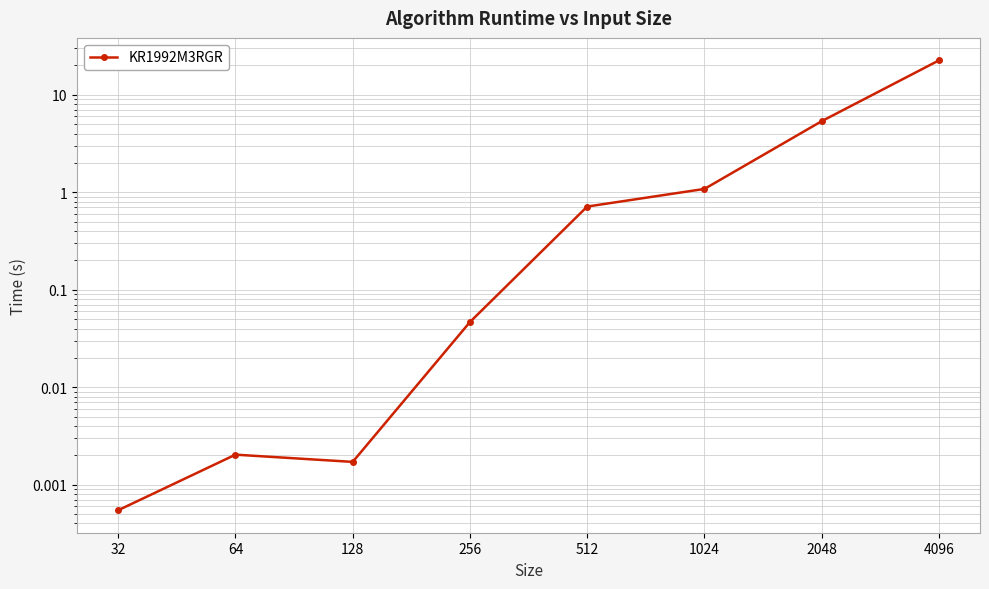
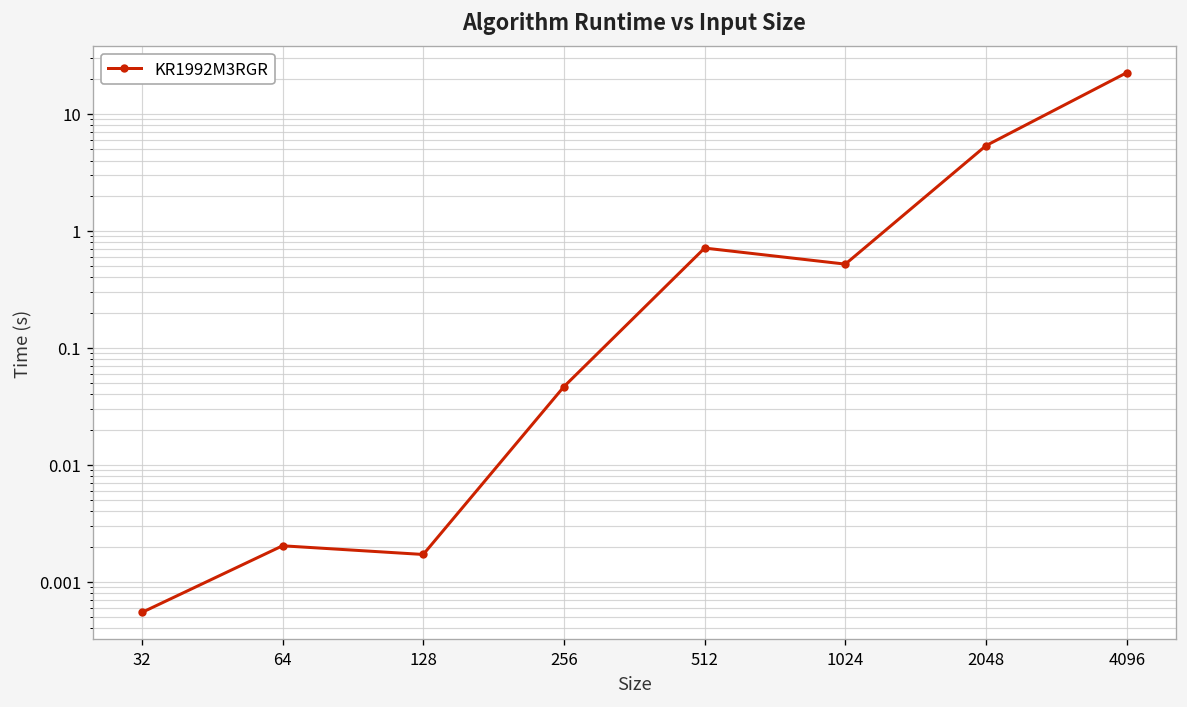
1024: 1.1 -> 0.5
